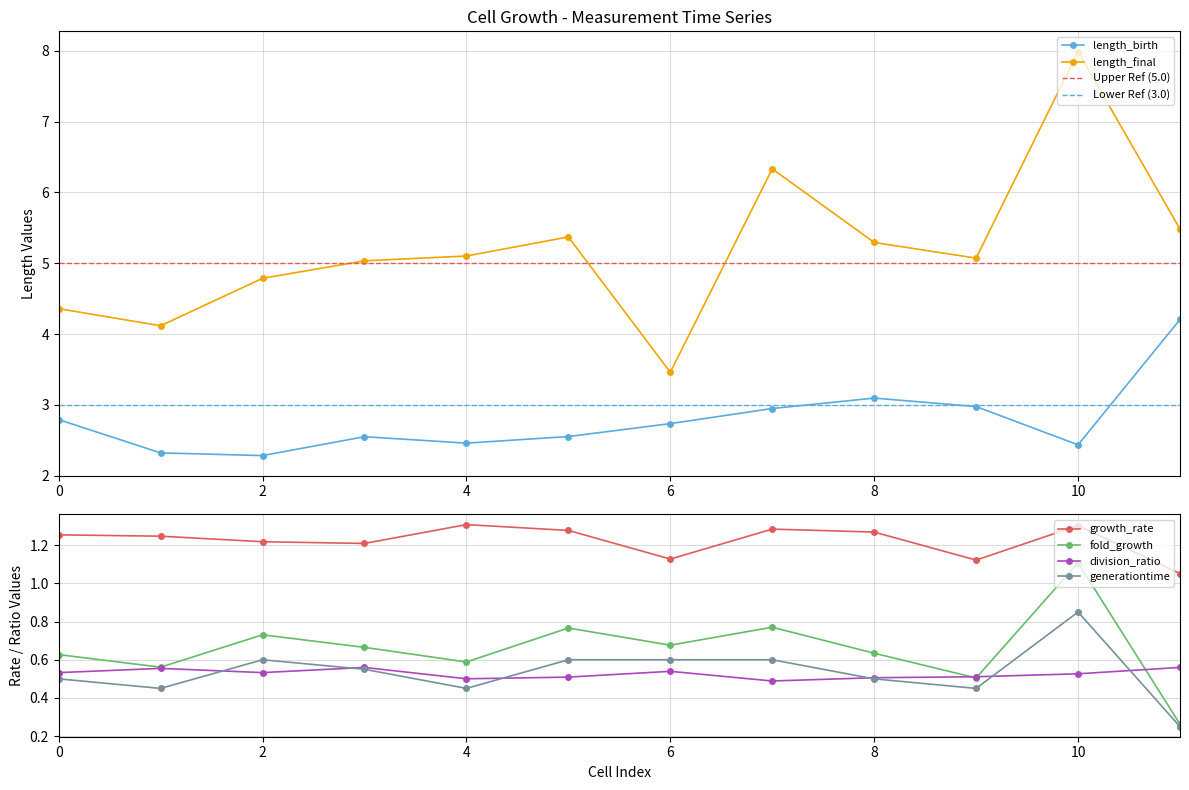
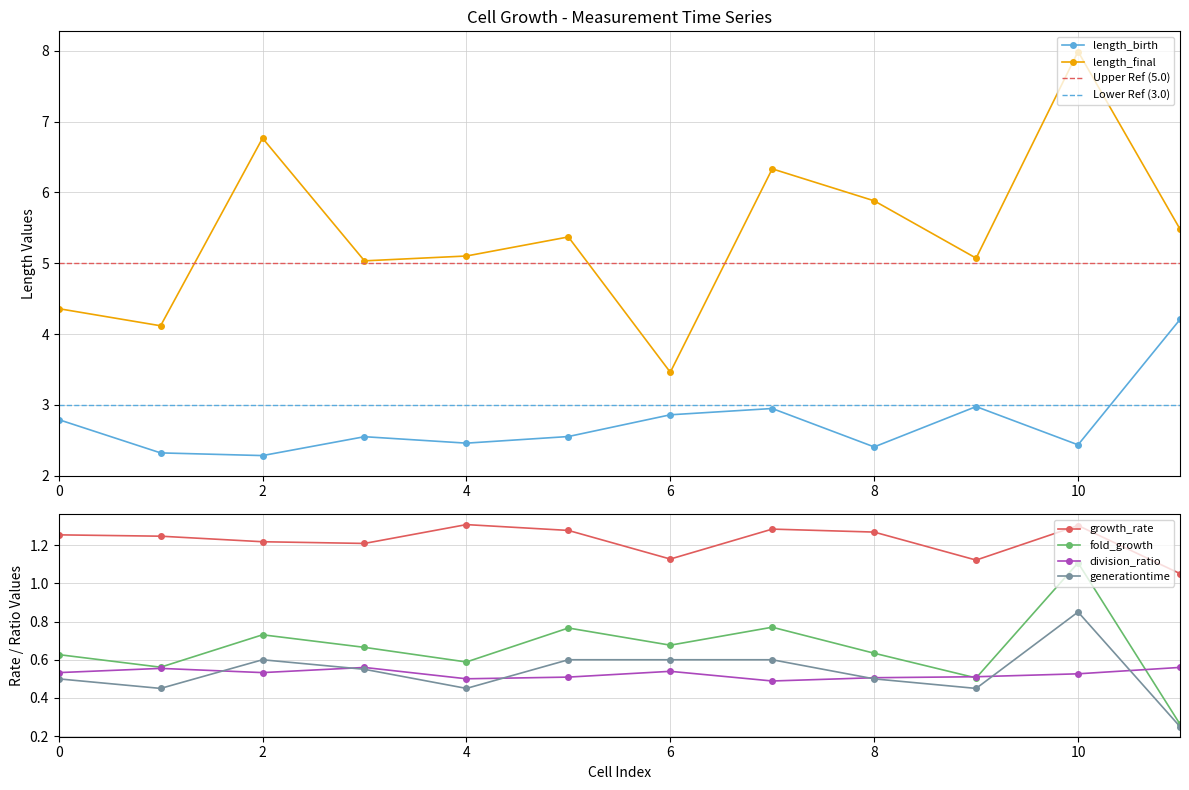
Cell Growth - Measurement Time Series, length_final, 2: 4.8 -> 6.8
Cell Growth - Measurement Time Series, length_birth, 6: 2.7 -> 2.9
Cell Growth - Measurement Time Series, length_birth, 8: 3.1 -> 2.4
Cell Growth - Measurement Time Series, length_final, 8: 5.3 -> 5.9
